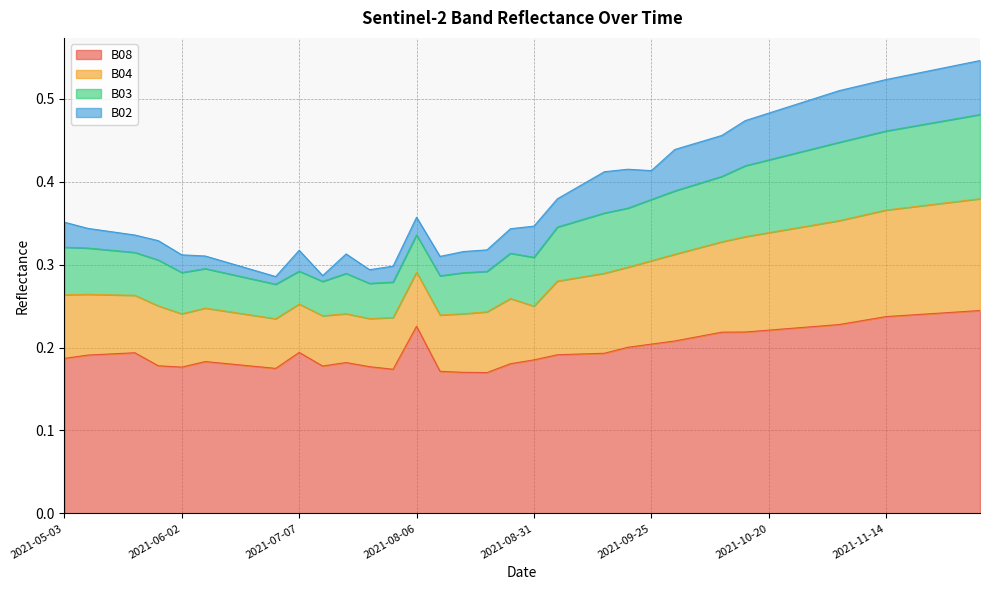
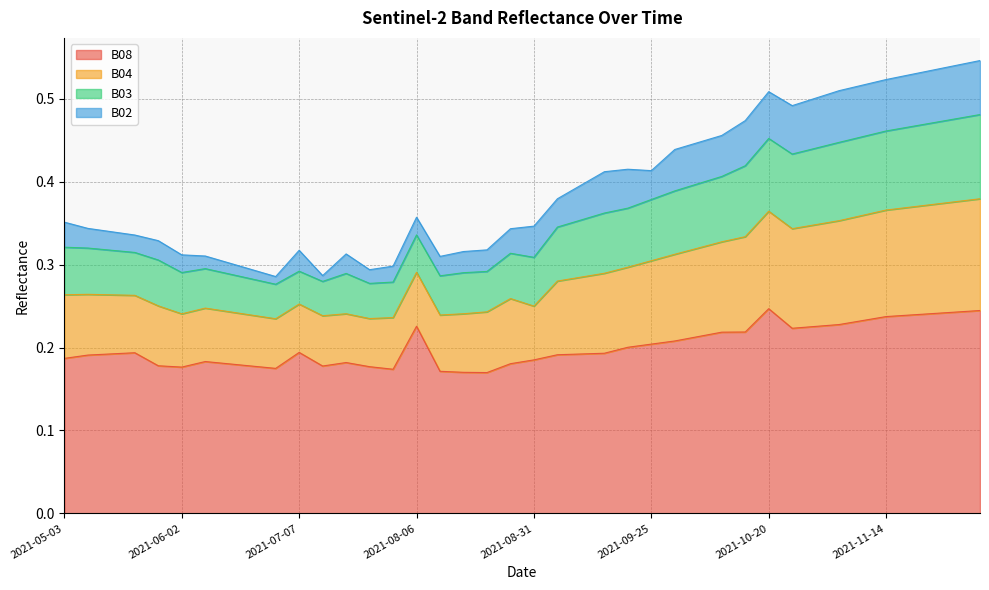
B08, 2021-10-20: 0.22 -> 0.25
